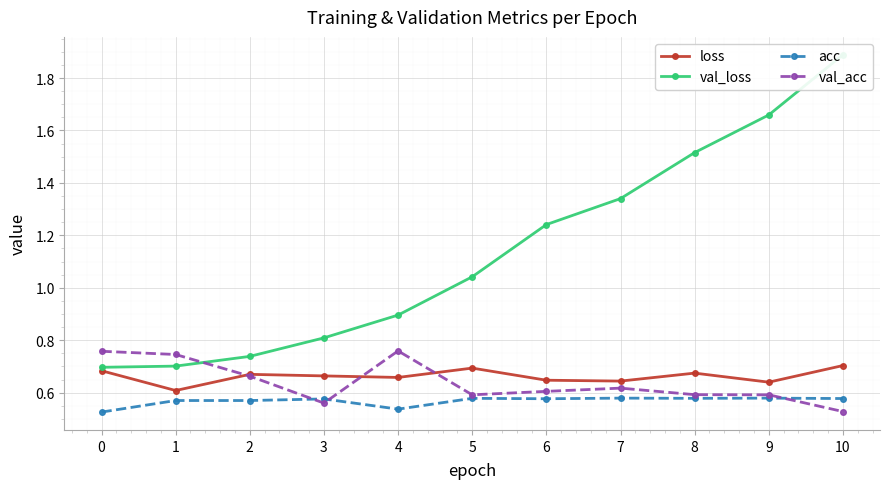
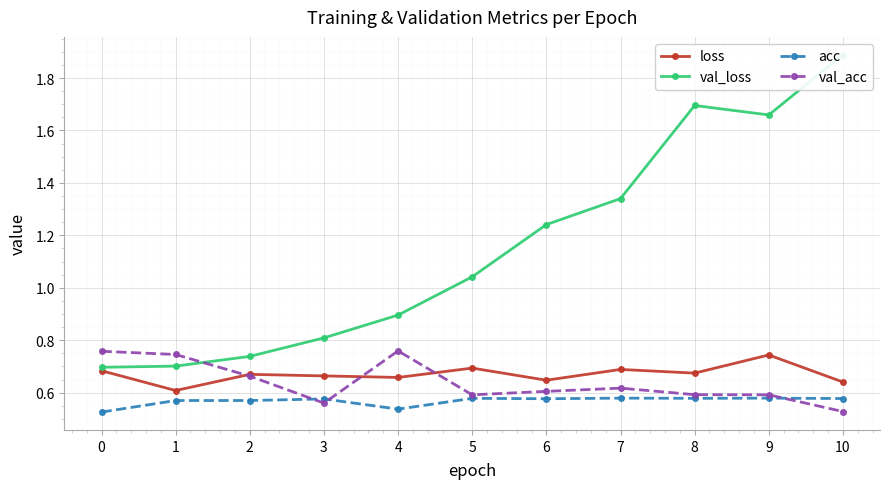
loss, 7: 0.64 -> 0.69
val_loss, 8: 1.52 -> 1.70
loss, 9: 0.64 -> 0.74
loss, 10: 0.70 -> 0.64
